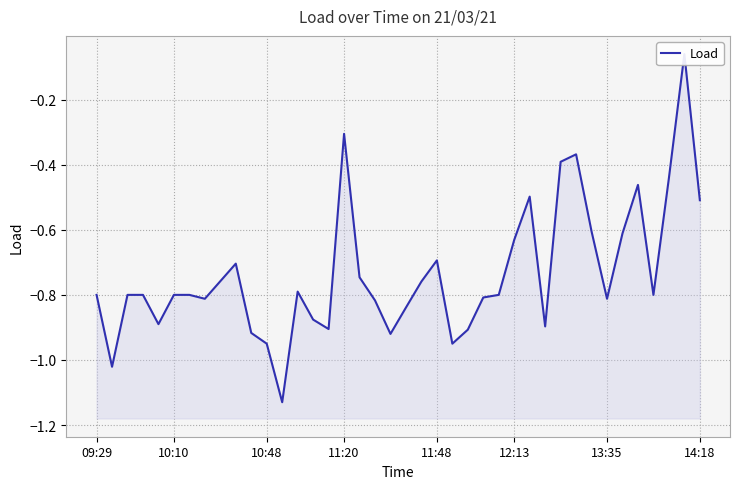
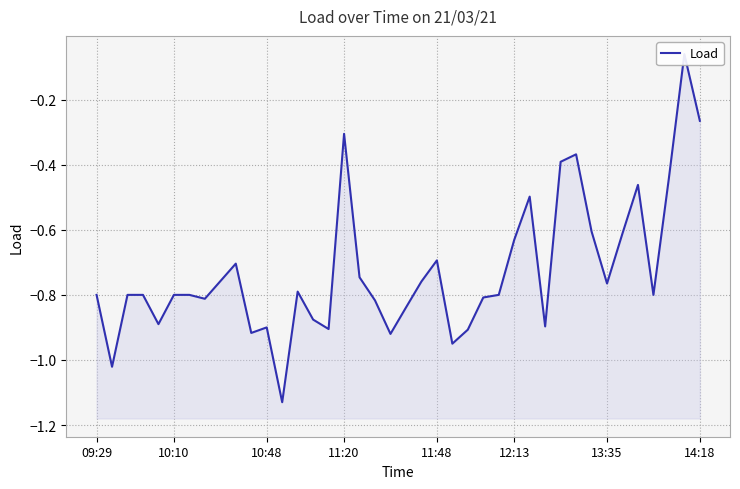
10:48: -0.95 -> -0.90
13:35: -0.81 -> -0.77
14:18: -0.51 -> -0.27
